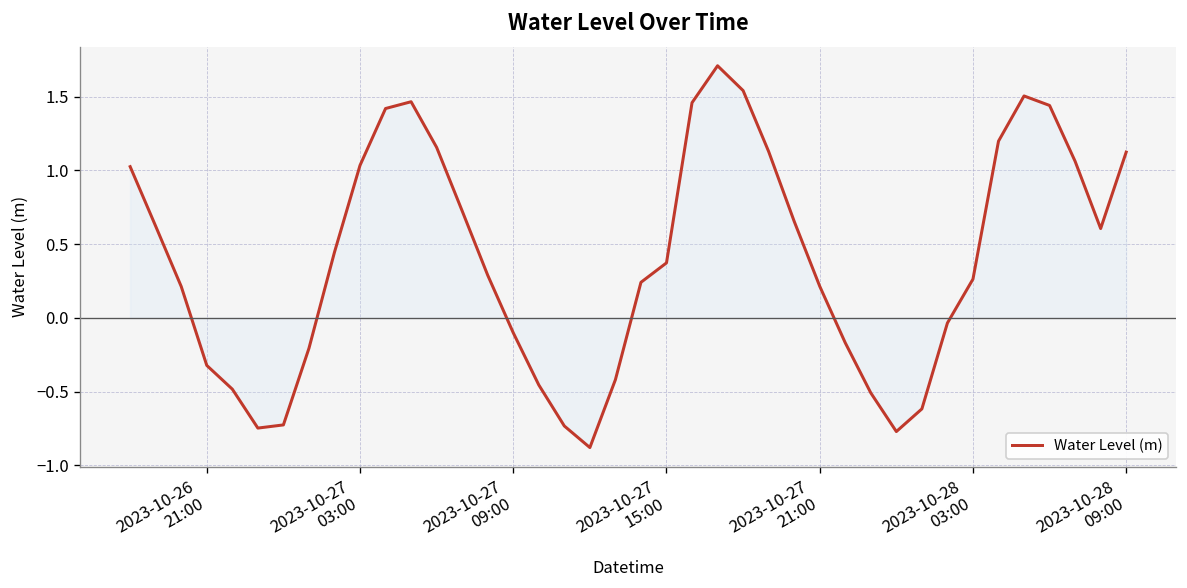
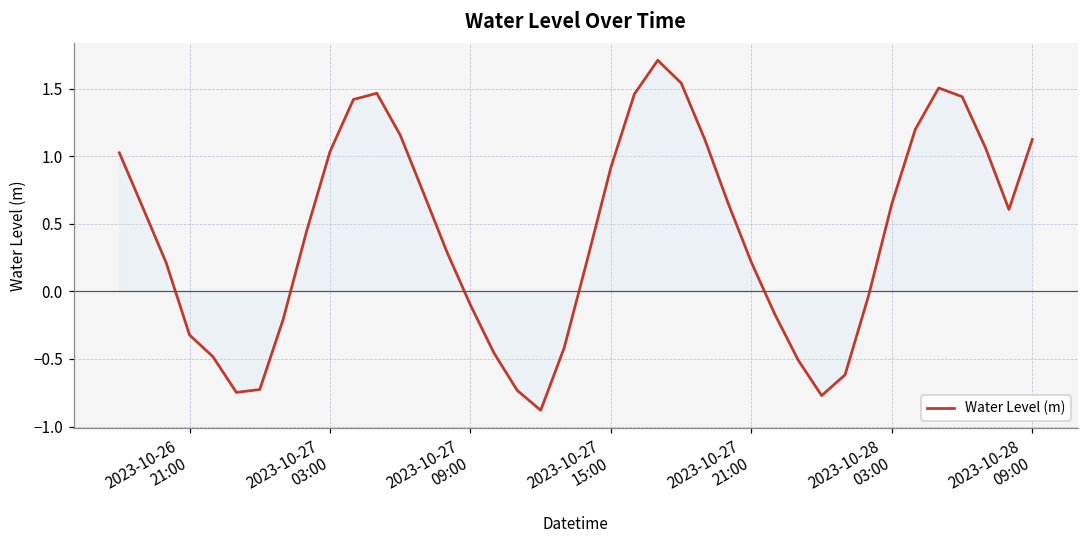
Water Level (m), 2023-10-27 15:00: 0.37 -> 0.92
Water Level (m), 2023-10-28 03:00: 0.26 -> 0.65
